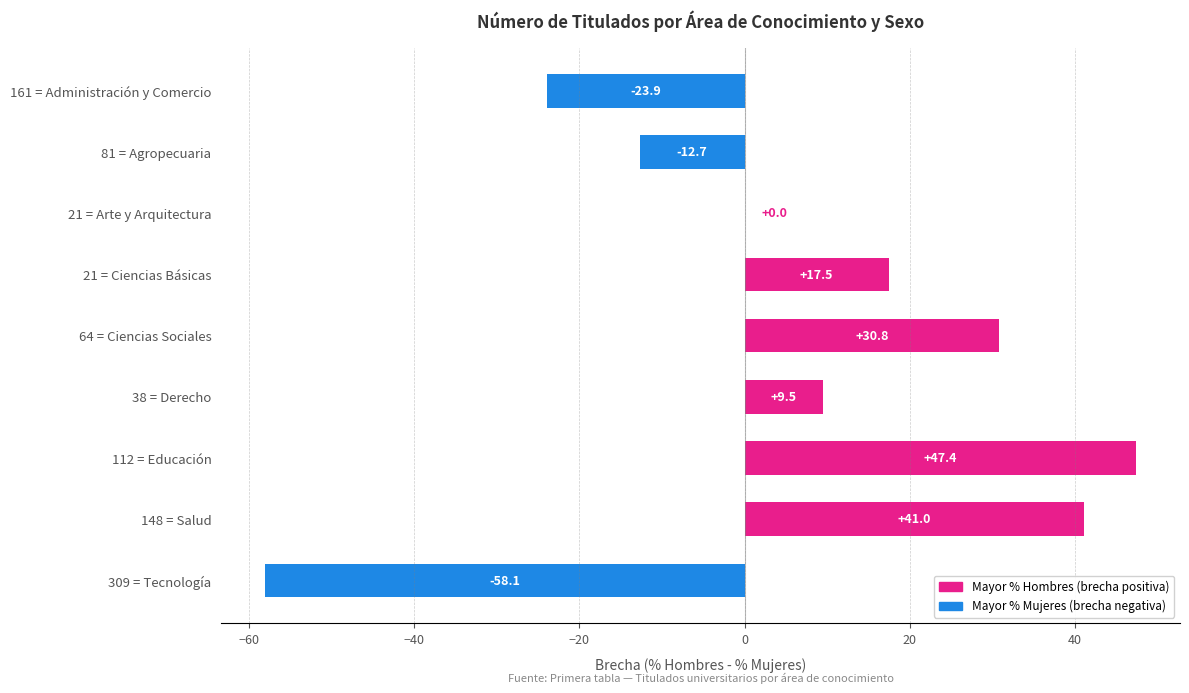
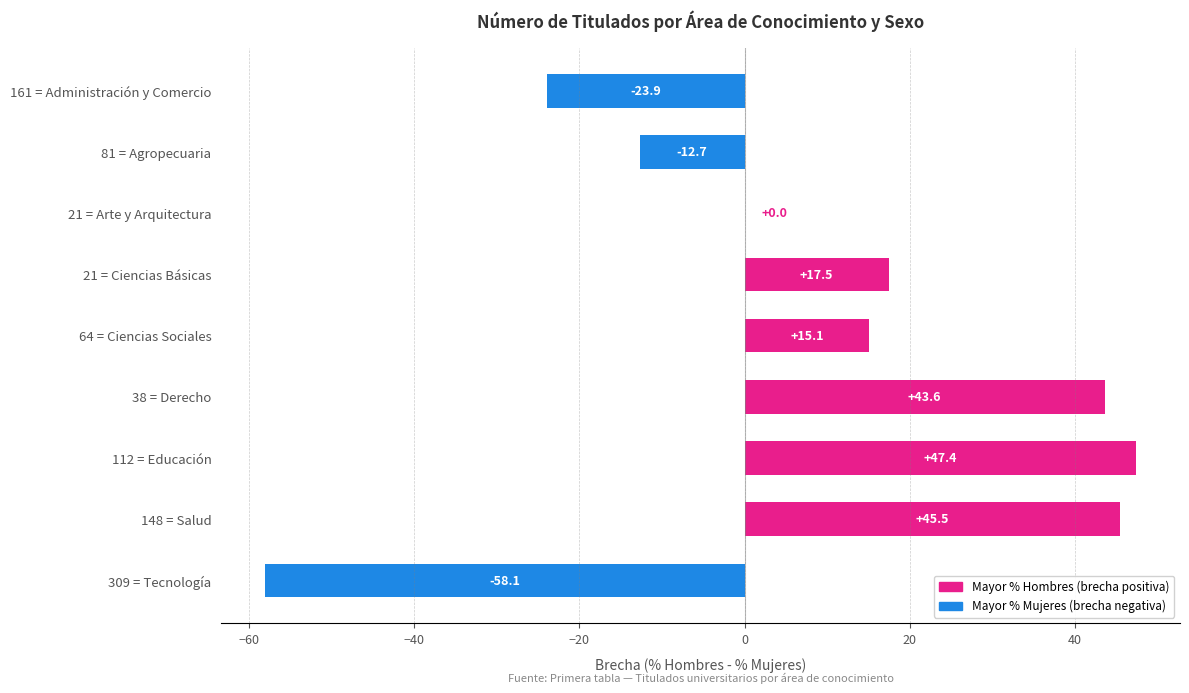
64 = Ciencias Sociales: +30.8 -> +15.1
38 = Derecho: +9.5 -> +43.6
148 = Salud: +41.0 -> +45.5
